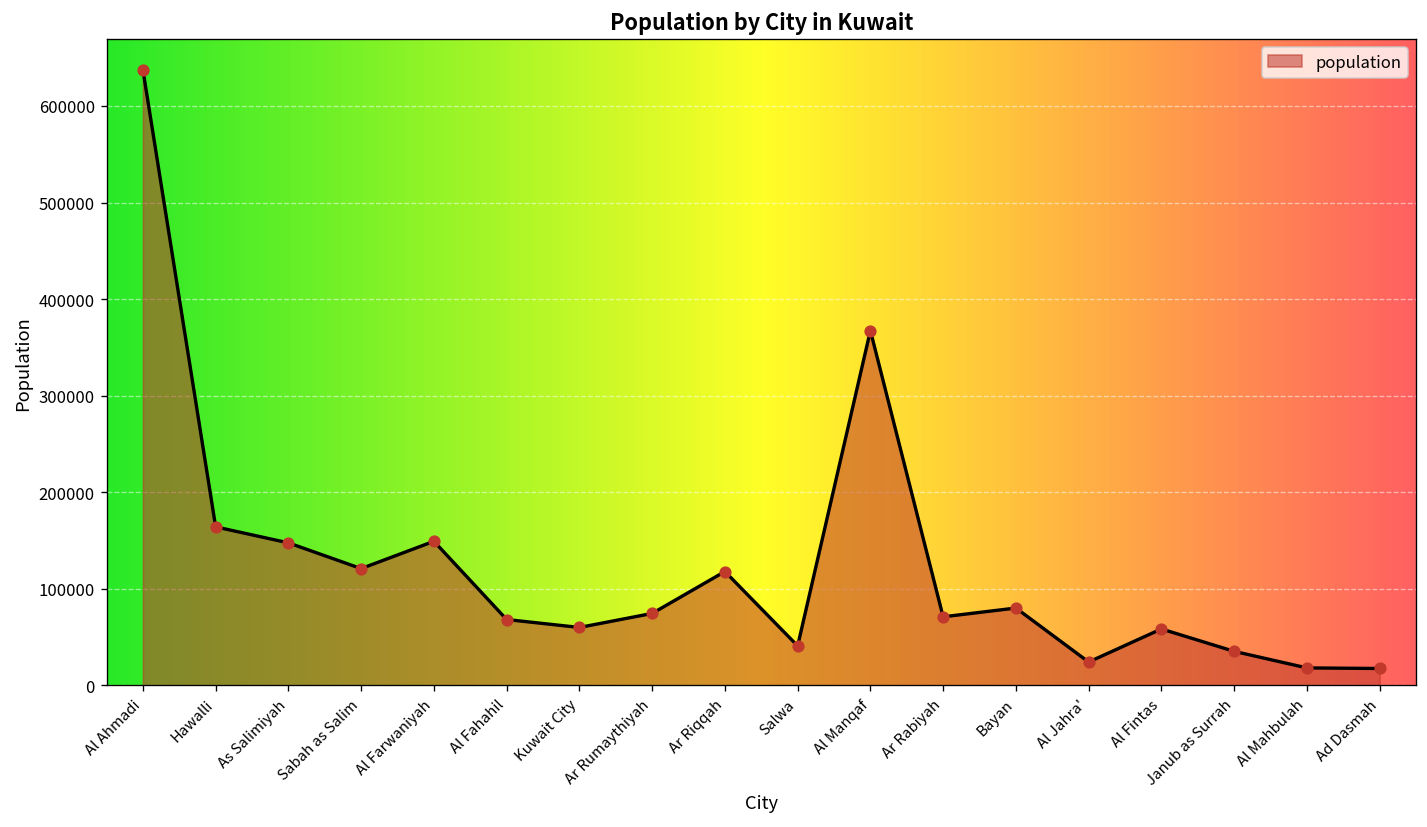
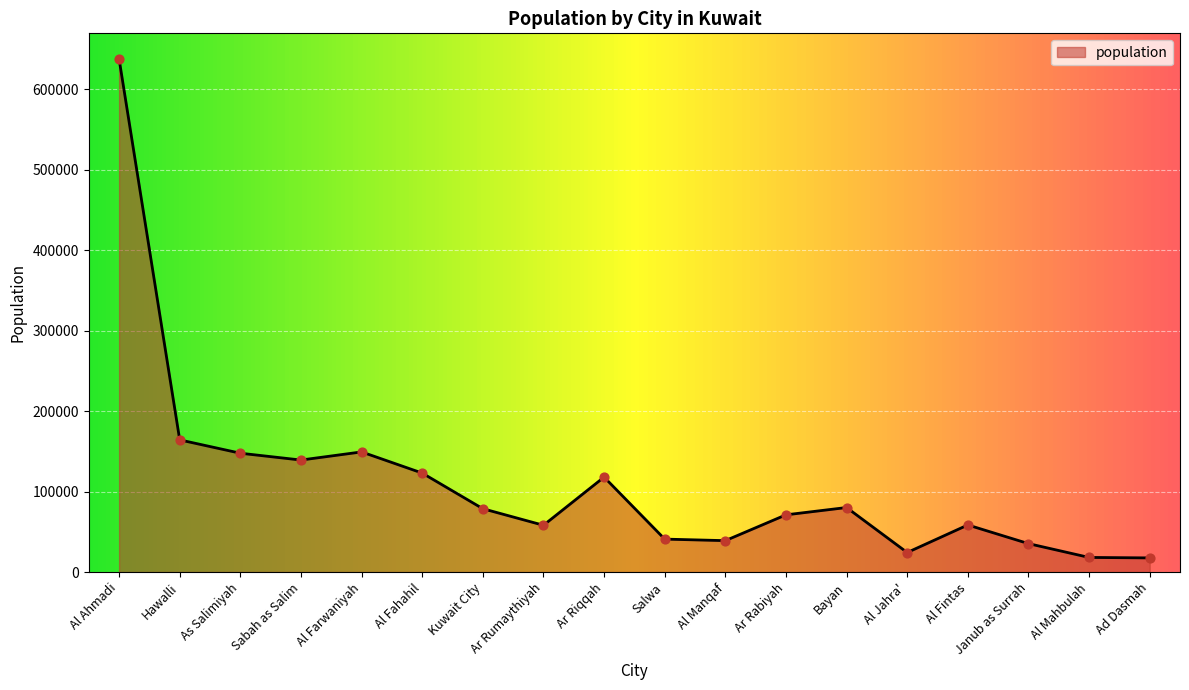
Sabah as Salim: 120000 -> 140000
Al Fahahil: 70000 -> 120000
Kuwait City: 60000 -> 80000
Ar Rumaythiyah: 70000 -> 60000
Al Manqaf: 370000 -> 40000
